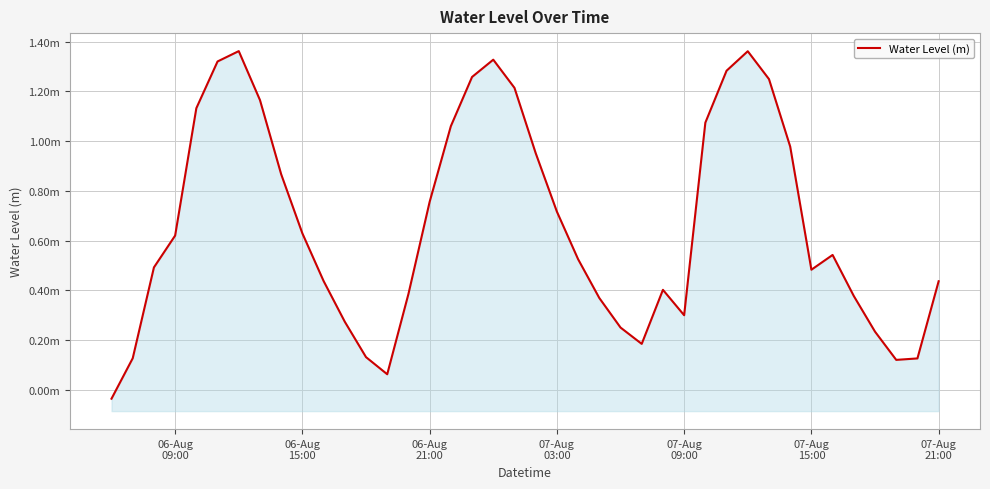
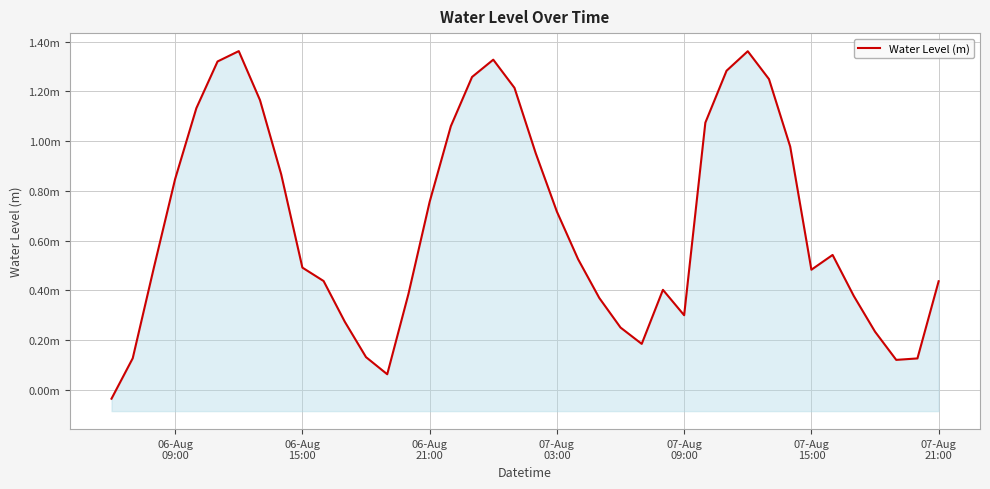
06-Aug 09:00: 0.62m -> 0.85m
06-Aug 15:00: 0.63m -> 0.49m
